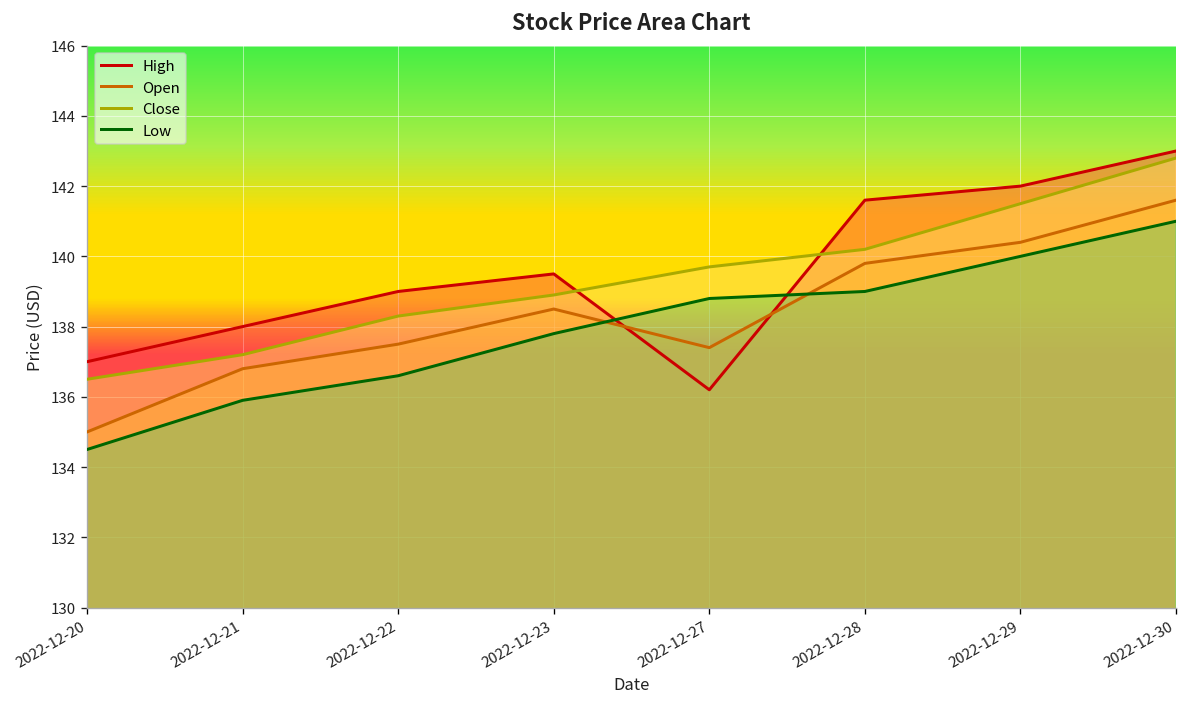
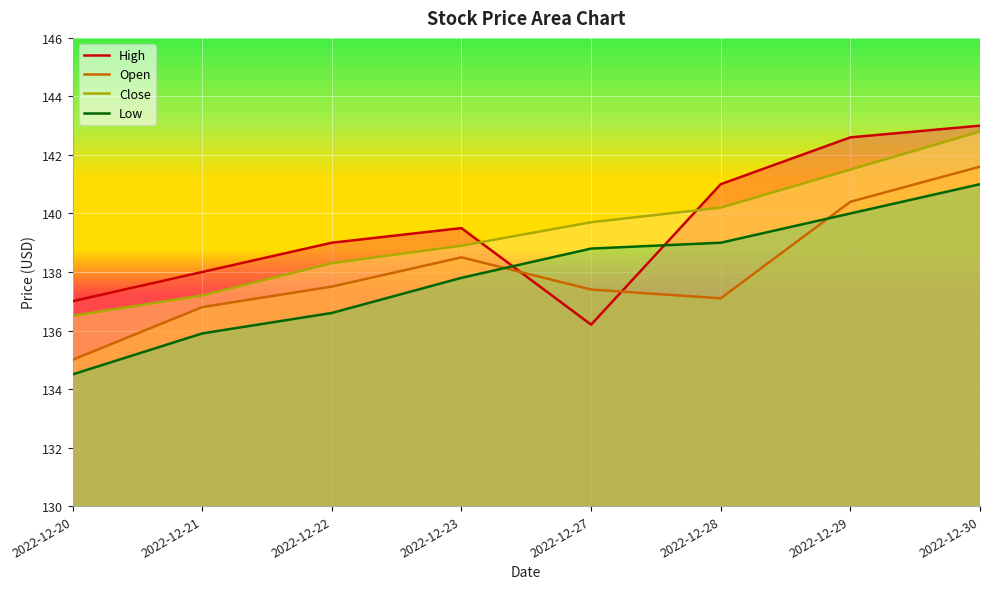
High, 2022-12-28: 141.6 -> 141.0
Open, 2022-12-28: 139.8 -> 137.1
High, 2022-12-29: 142.0 -> 142.6
